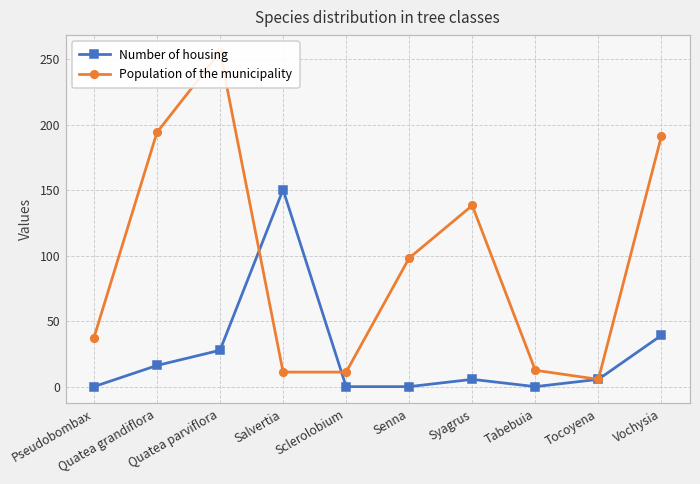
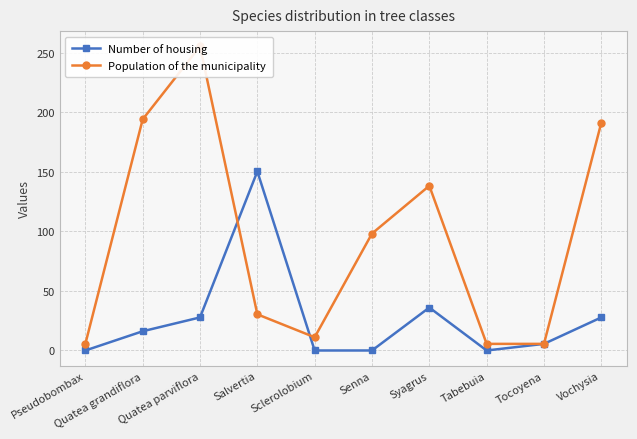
Population of the municipality, Pseudobombax: 37 -> 6
Population of the municipality, Salvertia: 11 -> 30
Number of housing, Syagrus: 6 -> 36
Population of the municipality, Tabebuia: 13 -> 6
Number of housing, Vochysia: 39 -> 28
